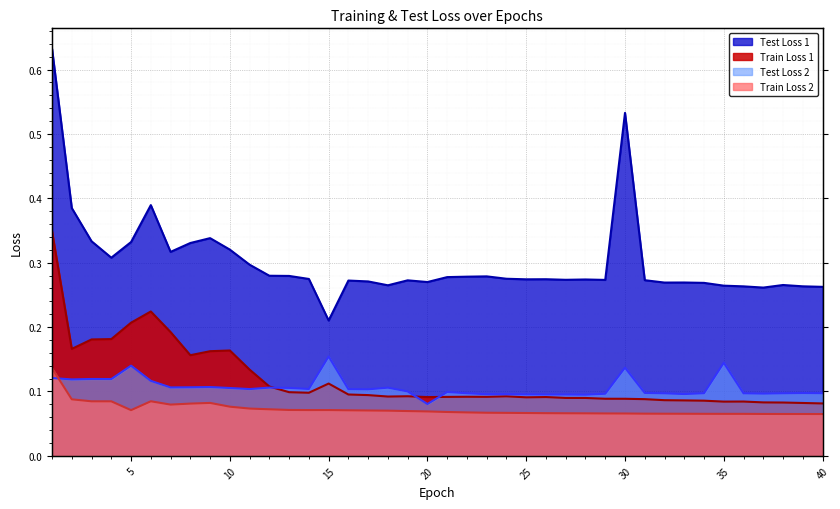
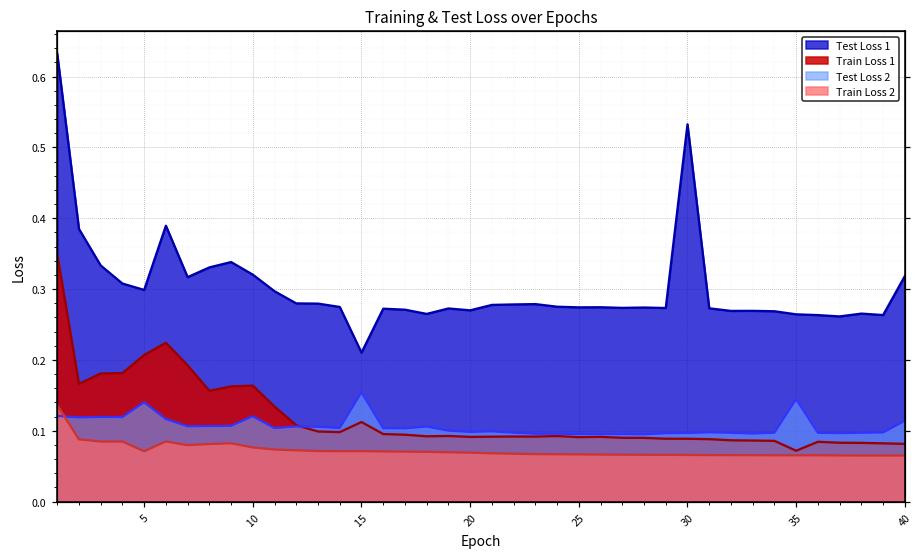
Test Loss 1, 5: 0.33 -> 0.30
Test Loss 2, 10: 0.11 -> 0.12
Test Loss 2, 20: 0.08 -> 0.10
Test Loss 2, 30: 0.14 -> 0.10
Train Loss 1, 35: 0.08 -> 0.07
Test Loss 1, 40: 0.26 -> 0.32
Test Loss 2, 40: 0.10 -> 0.11
